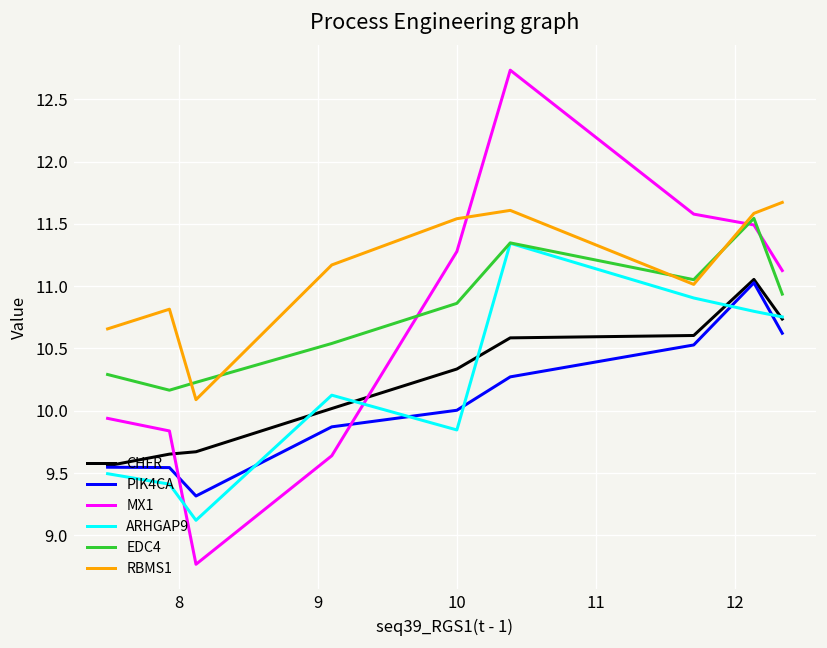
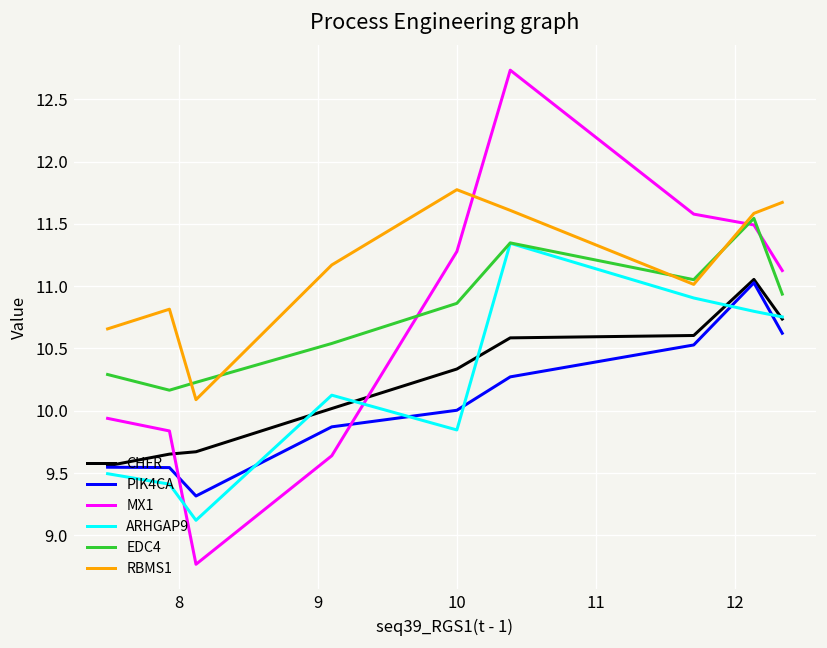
RBMS1, 10: 11.54 -> 11.77
